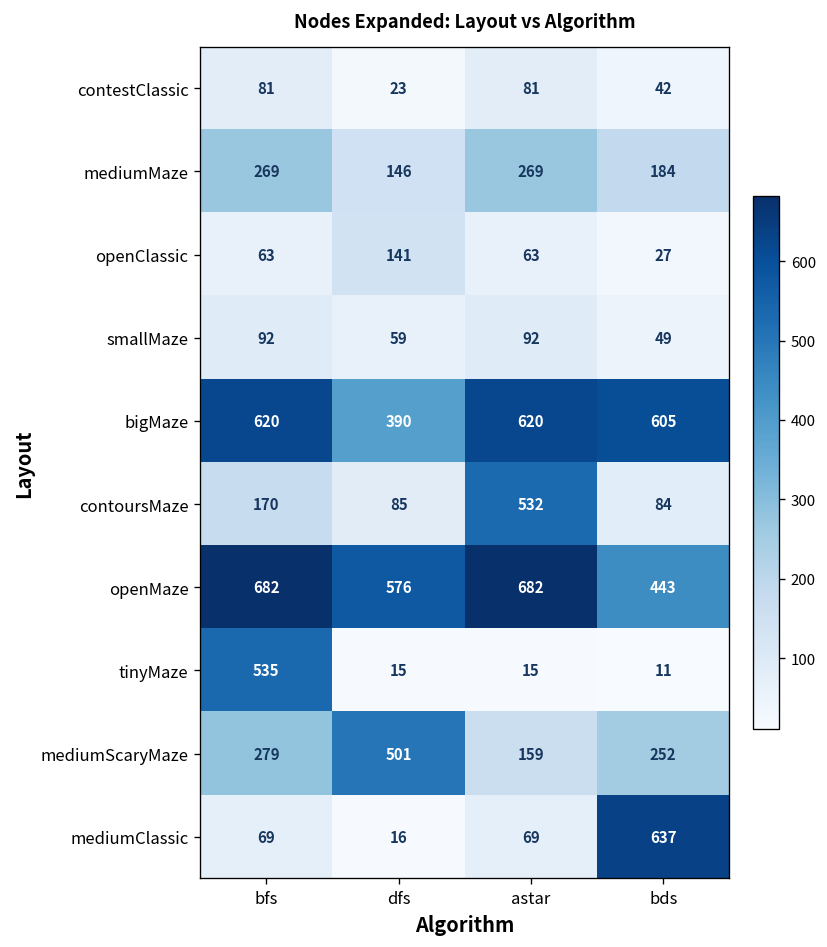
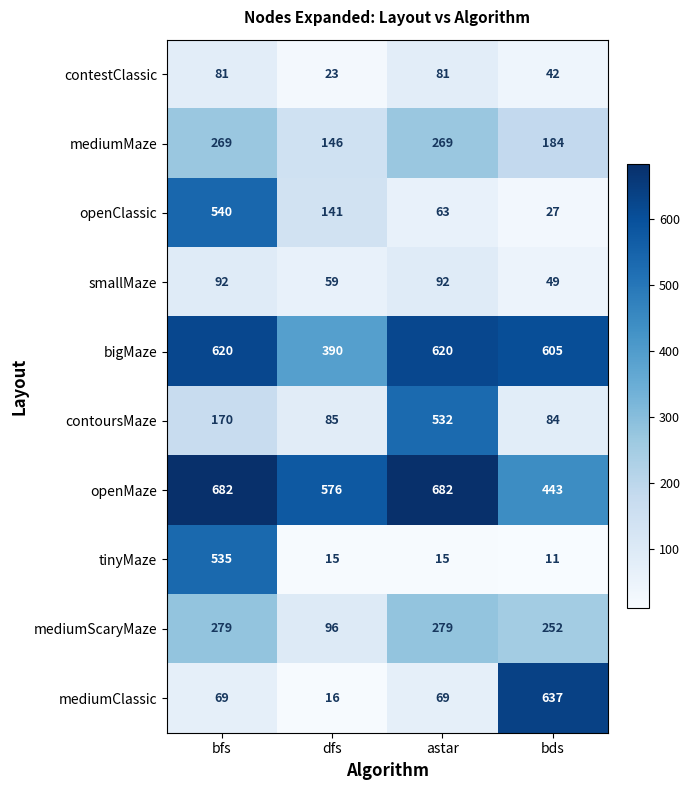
openClassic, bfs: 63 -> 540
mediumScaryMaze, dfs: 501 -> 96
mediumScaryMaze, astar: 159 -> 279
